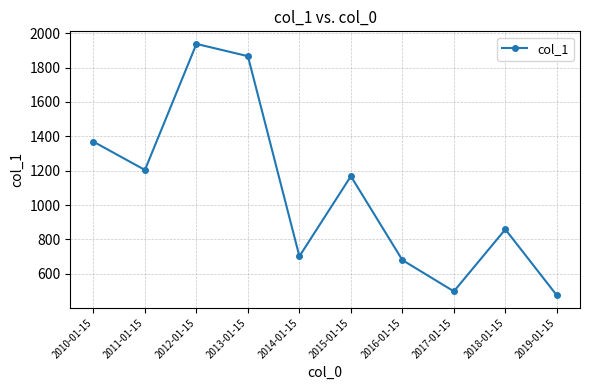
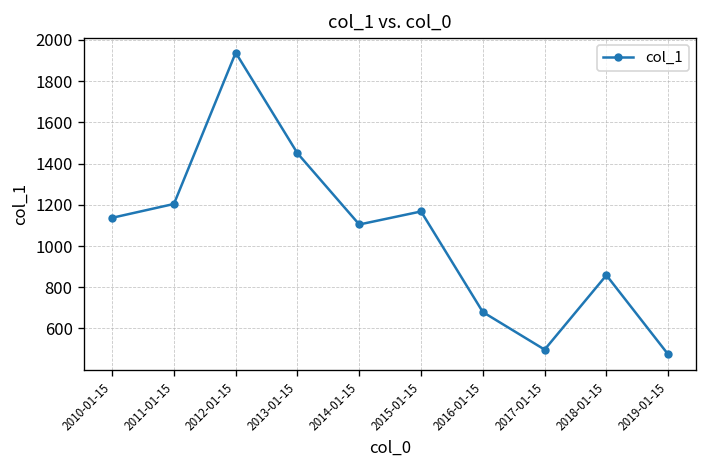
2010-01-15: 1370 -> 1140
2013-01-15: 1870 -> 1450
2014-01-15: 700 -> 1100
